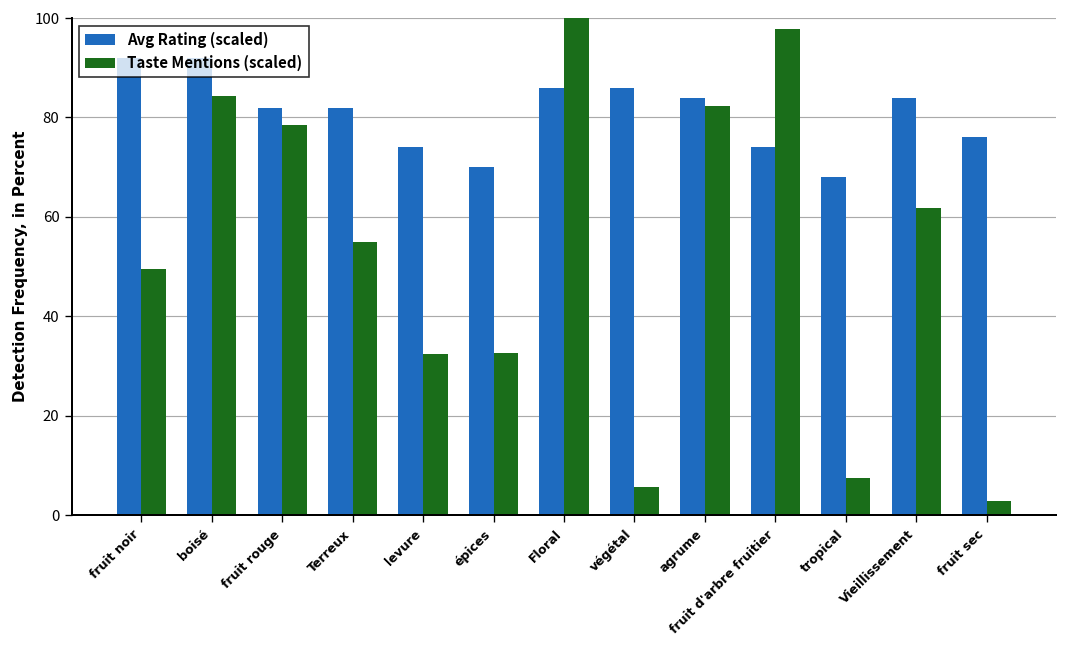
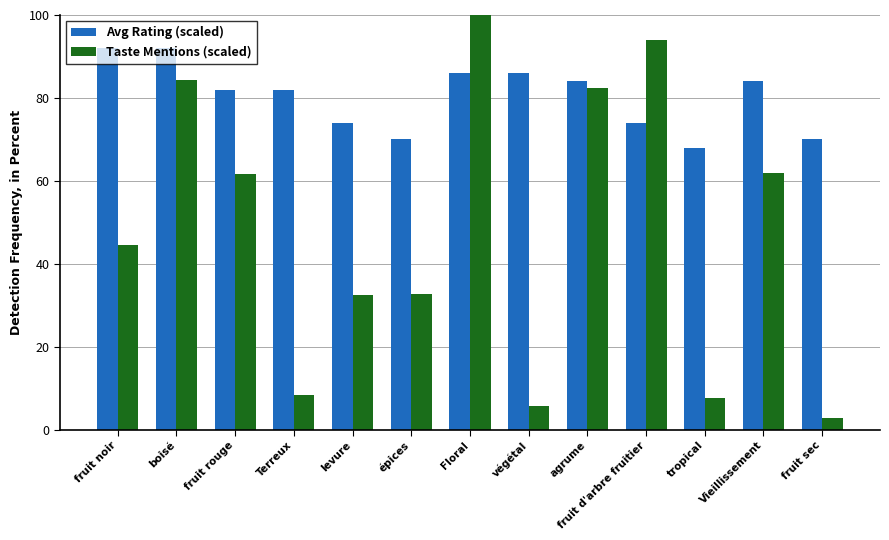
Taste Mentions (scaled), fruit noir: 50 -> 44
Taste Mentions (scaled), fruit rouge: 78 -> 62
Taste Mentions (scaled), Terreux: 55 -> 8
Taste Mentions (scaled), fruit d'arbre fruitier: 98 -> 94
Avg Rating (scaled), fruit sec: 76 -> 70
